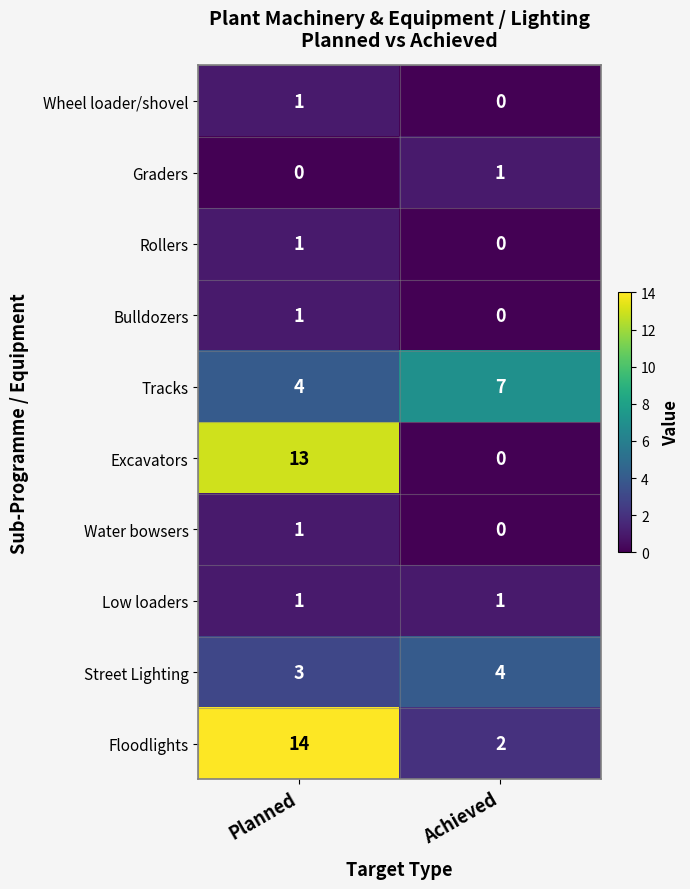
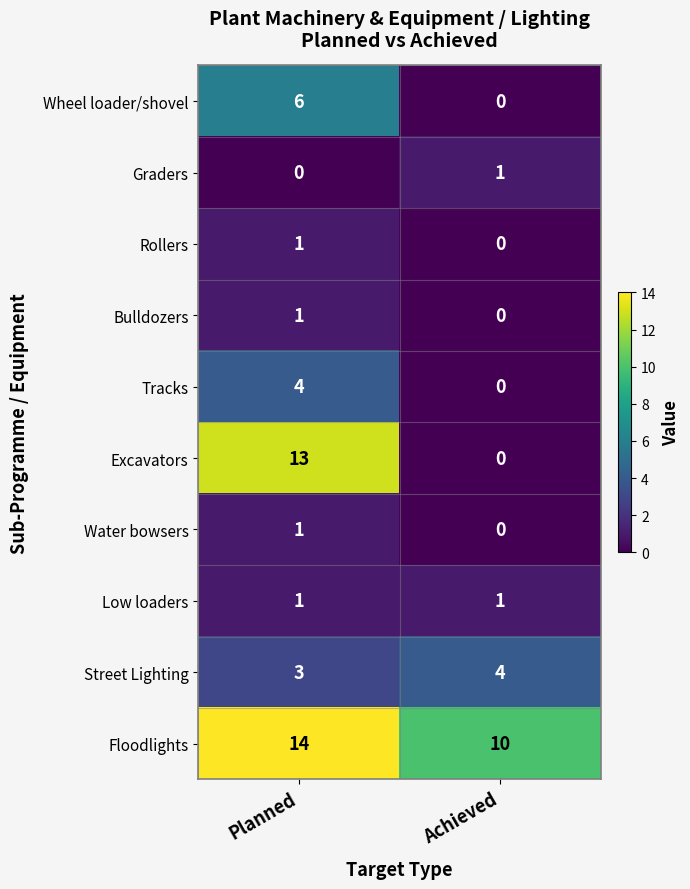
Wheel loader/shovel, Planned: 1 -> 6
Tracks, Achieved: 7 -> 0
Floodlights, Achieved: 2 -> 10
